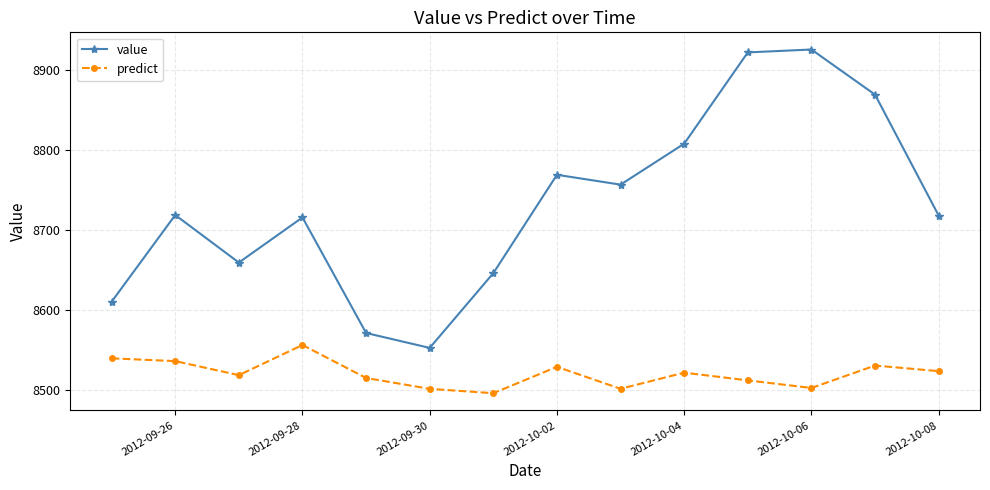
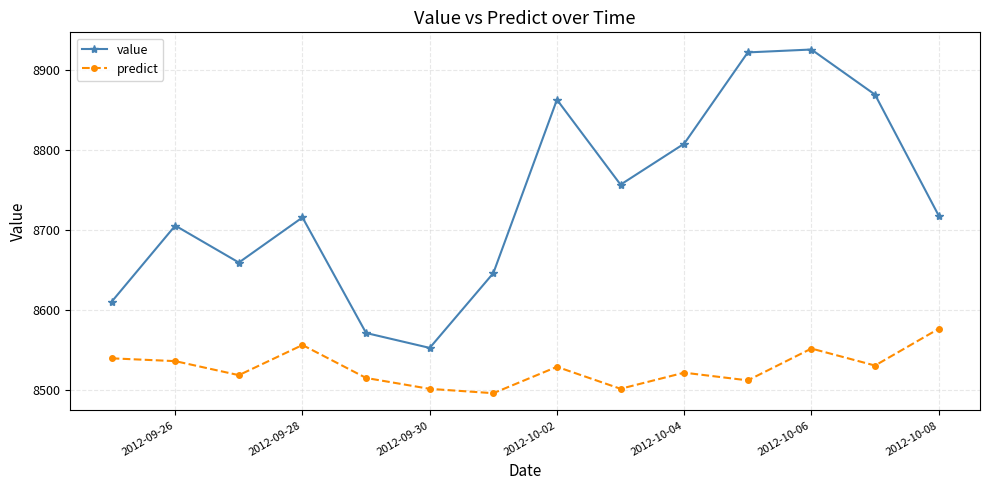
value, 2012-09-26: 8720 -> 8710
value, 2012-10-02: 8770 -> 8860
predict, 2012-10-06: 8500 -> 8550
predict, 2012-10-08: 8520 -> 8580
